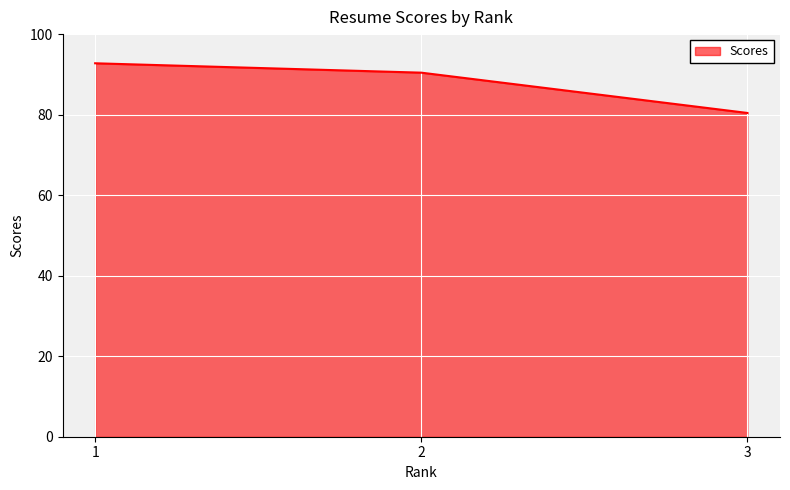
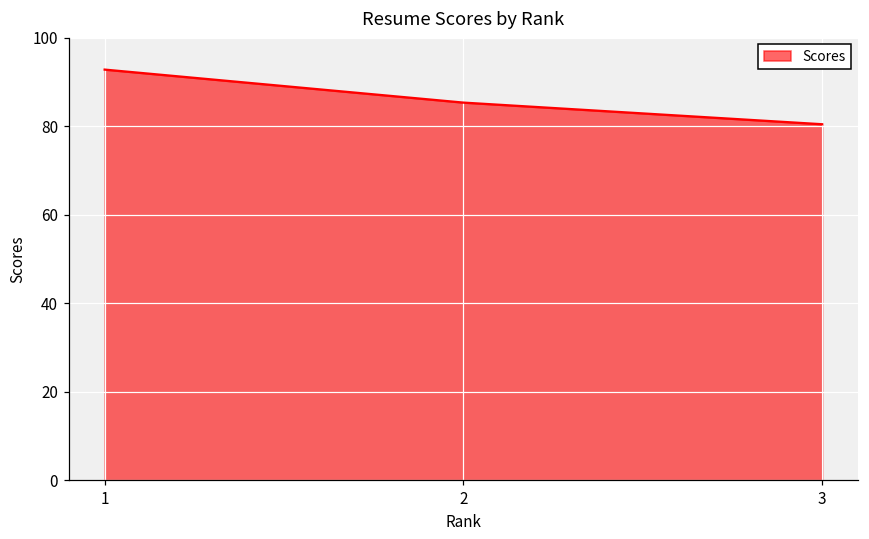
2: 90 -> 85
